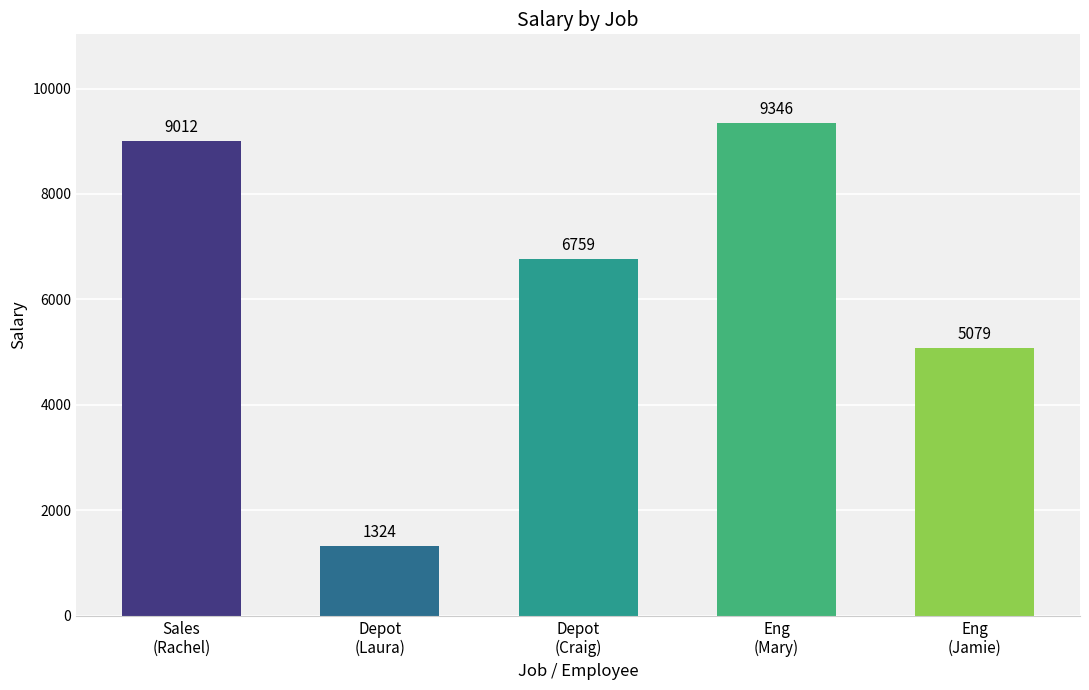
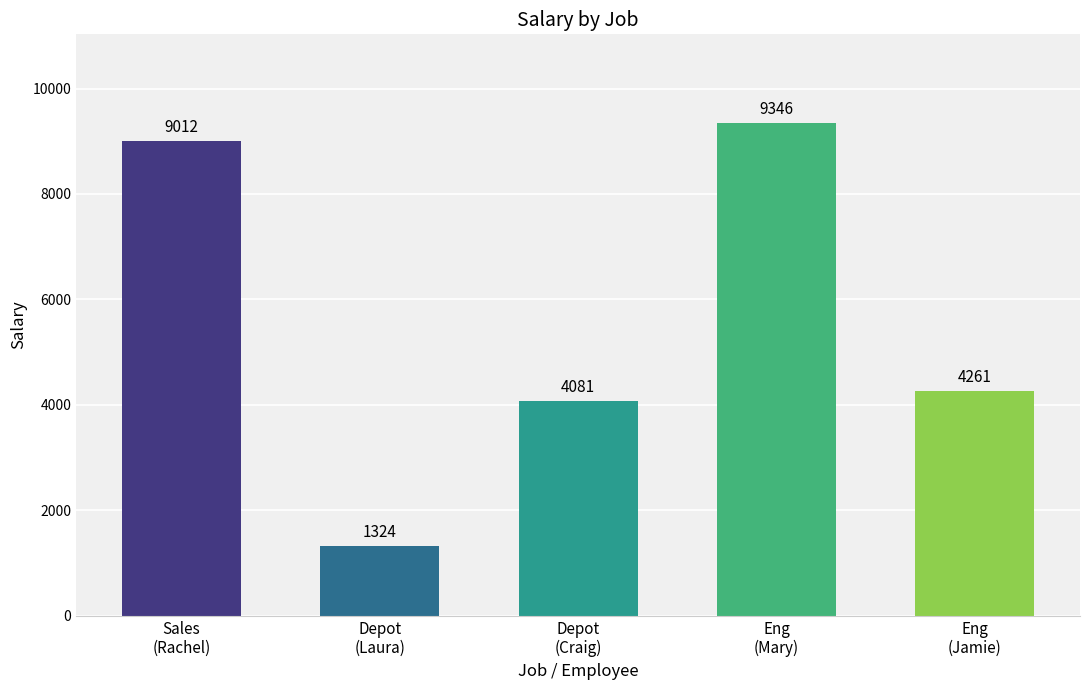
Depot (Craig): 6759 -> 4081
Eng (Jamie): 5079 -> 4261
